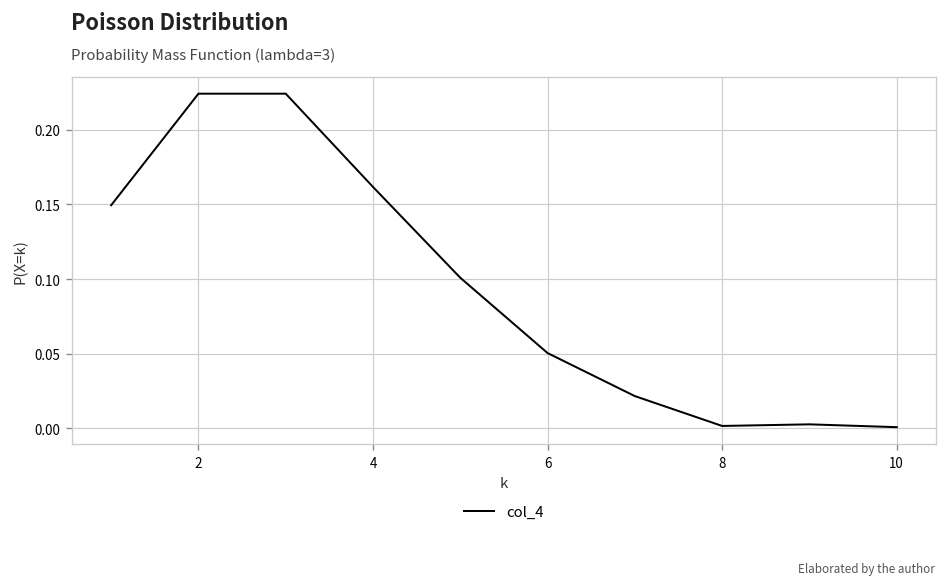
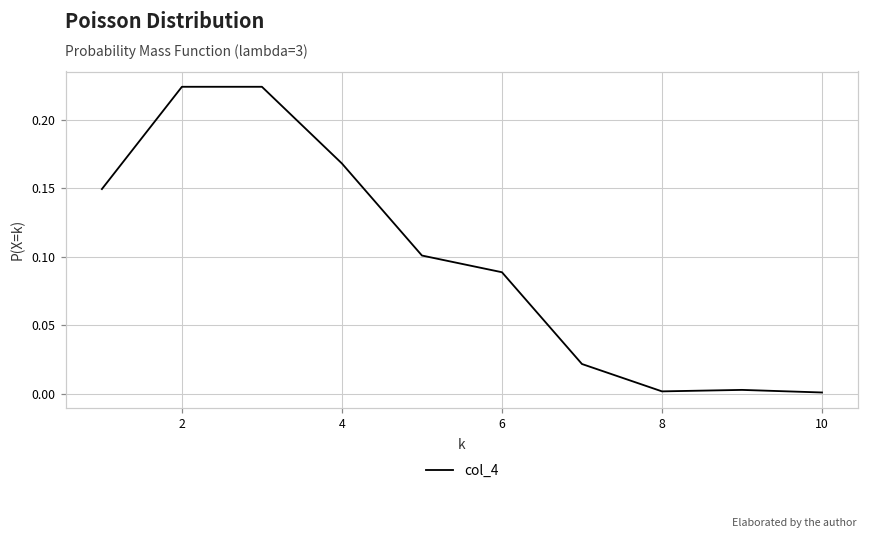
4: 0.162 -> 0.168
6: 0.050 -> 0.089
